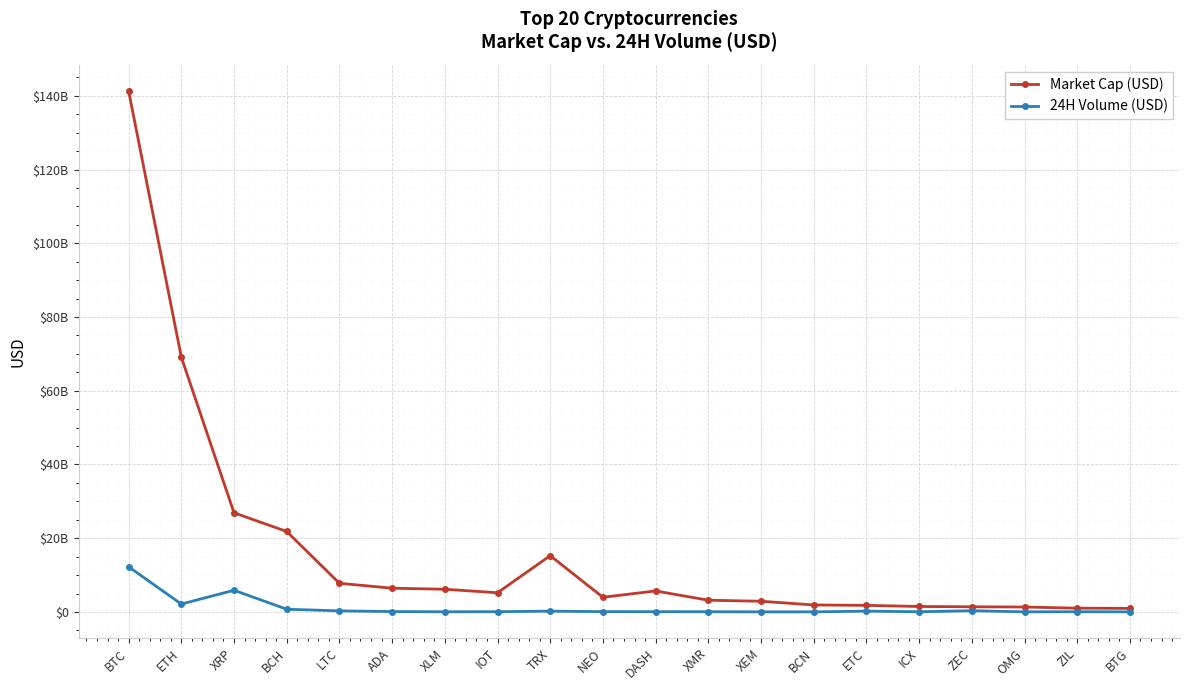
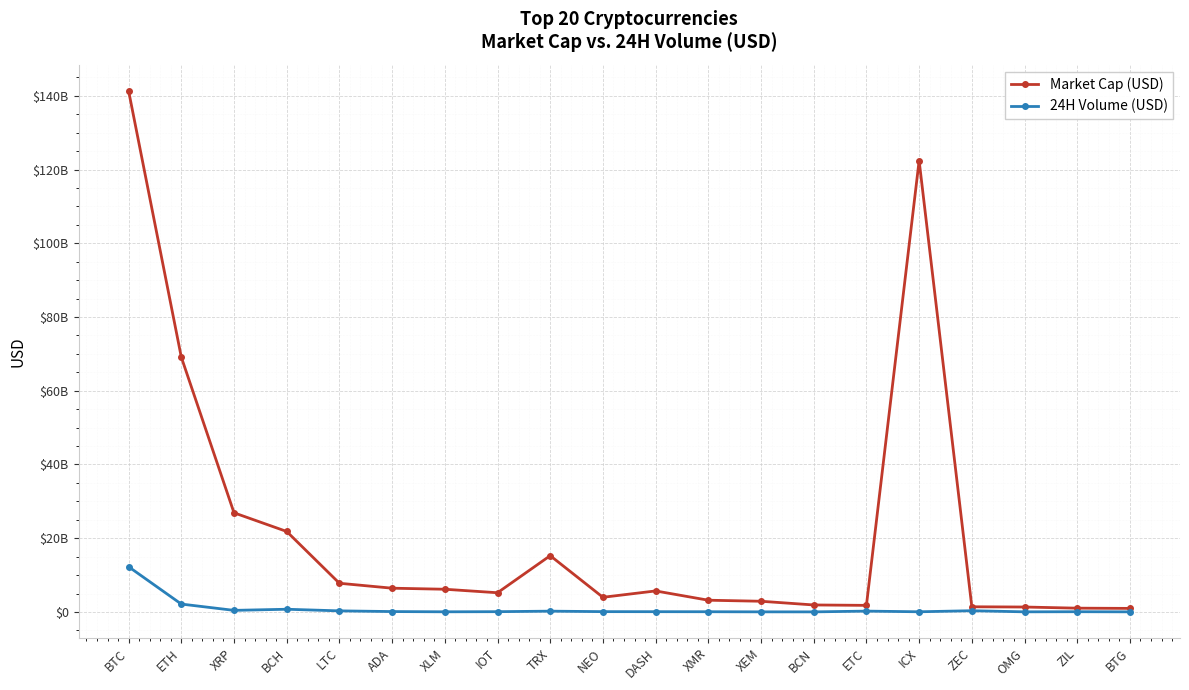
24H Volume (USD), XRP: $6000000000 -> $0
Market Cap (USD), ICX: $1000000000 -> $122000000000
